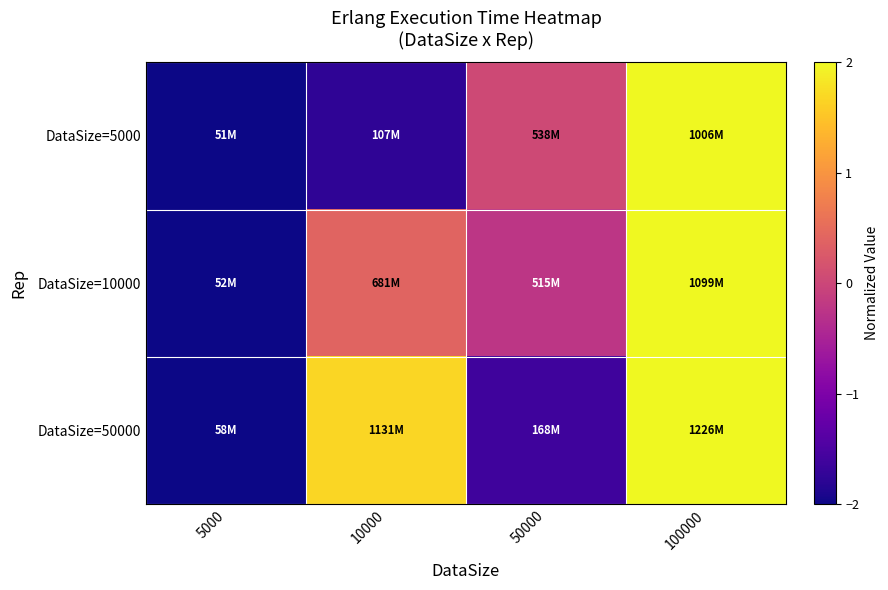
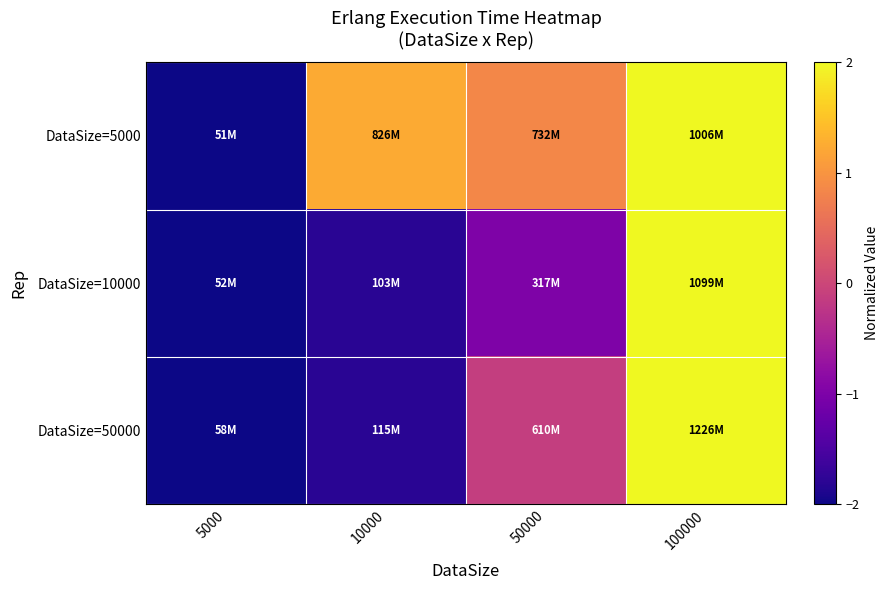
DataSize=5000, 10000: 107M -> 826M
DataSize=5000, 50000: 538M -> 732M
DataSize=10000, 10000: 681M -> 103M
DataSize=10000, 50000: 515M -> 317M
DataSize=50000, 10000: 1131M -> 115M
DataSize=50000, 50000: 168M -> 610M
